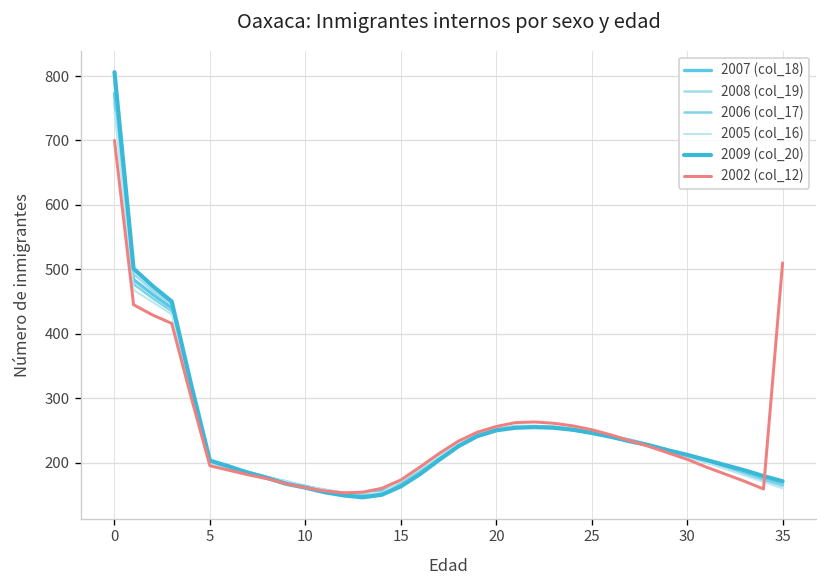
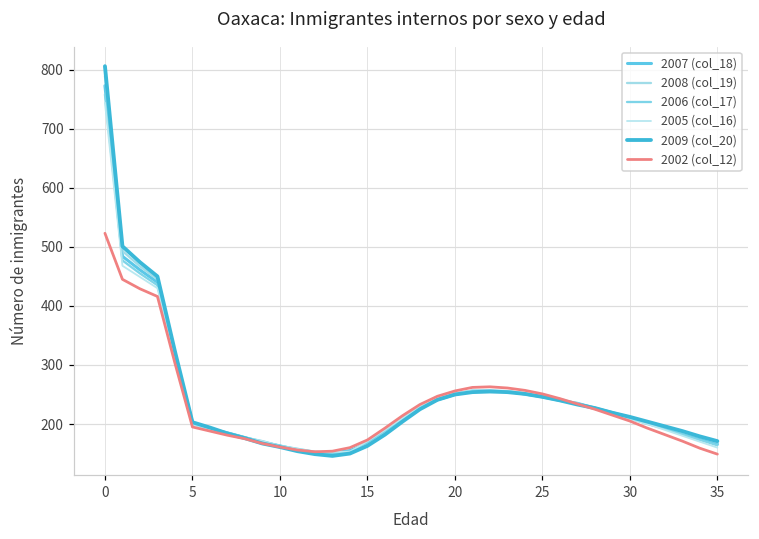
2002 (col_12), 0: 700 -> 520
2002 (col_12), 35: 510 -> 150
